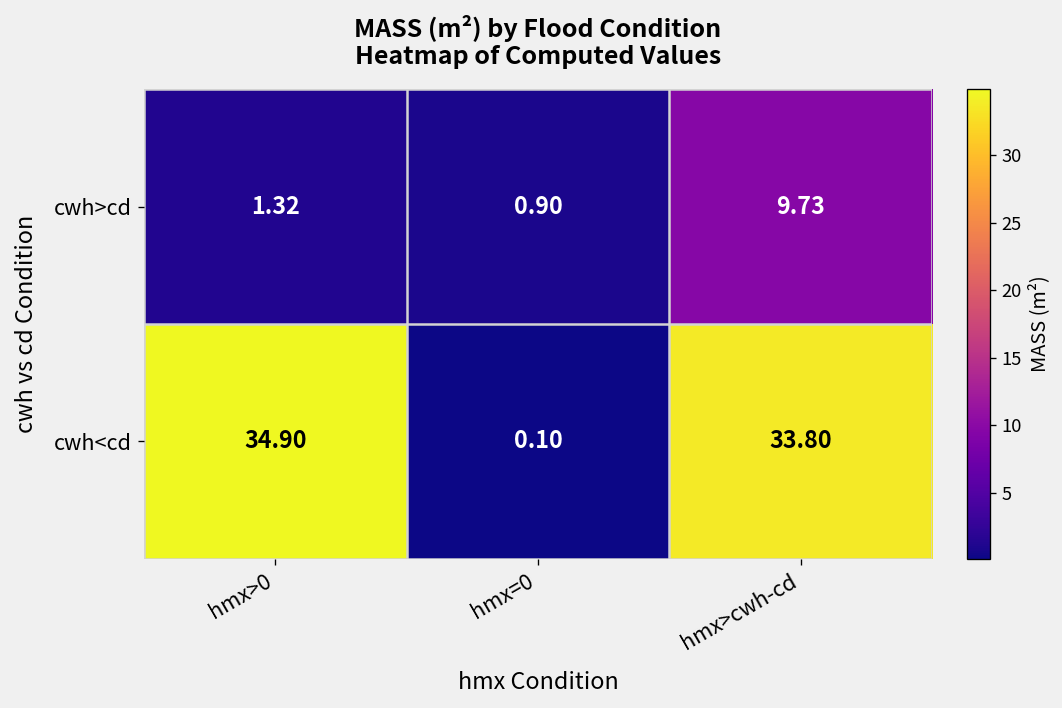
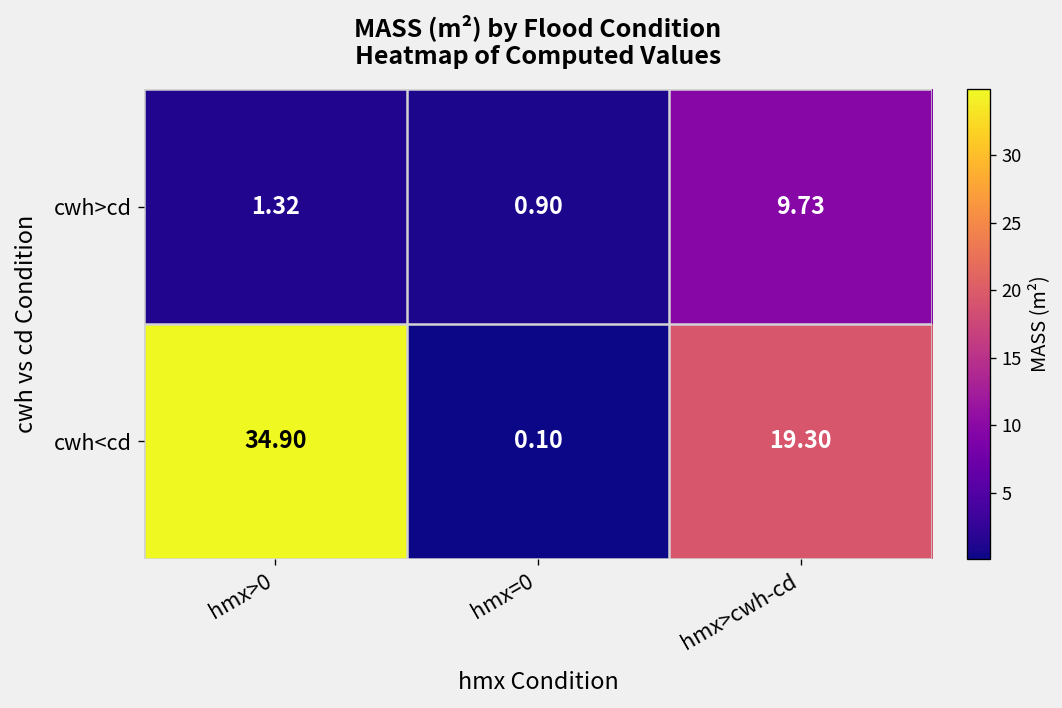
cwh<cd, hmx>cwh-cd: 33.80 -> 19.30
